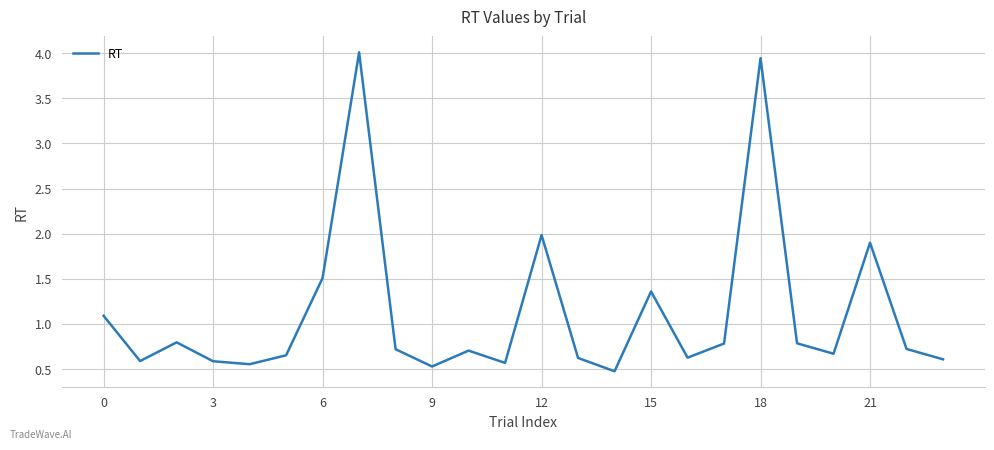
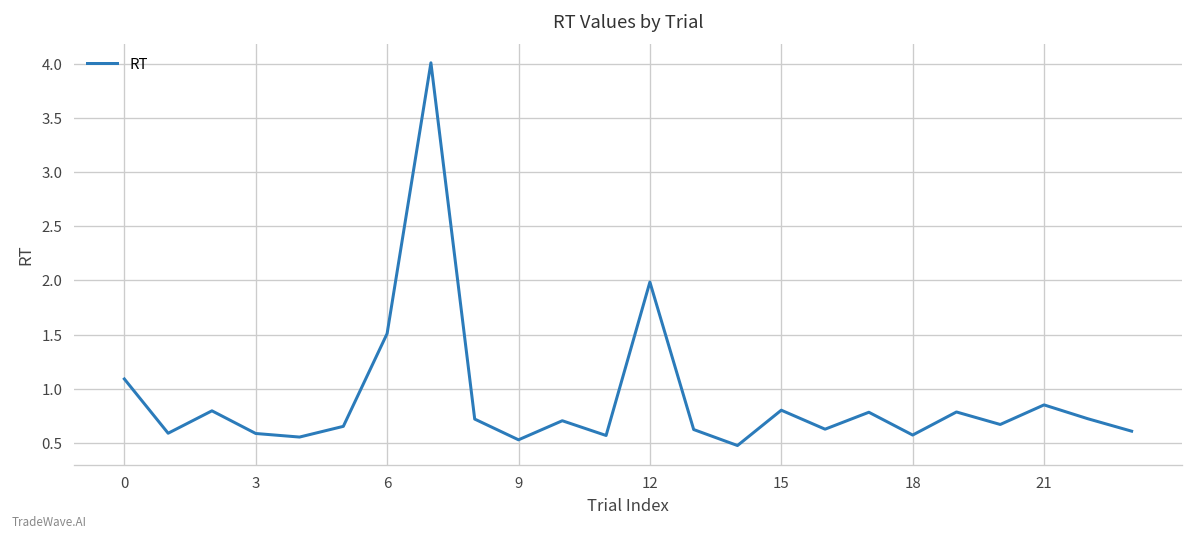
15: 1.4 -> 0.8
18: 3.9 -> 0.6
21: 1.9 -> 0.9
